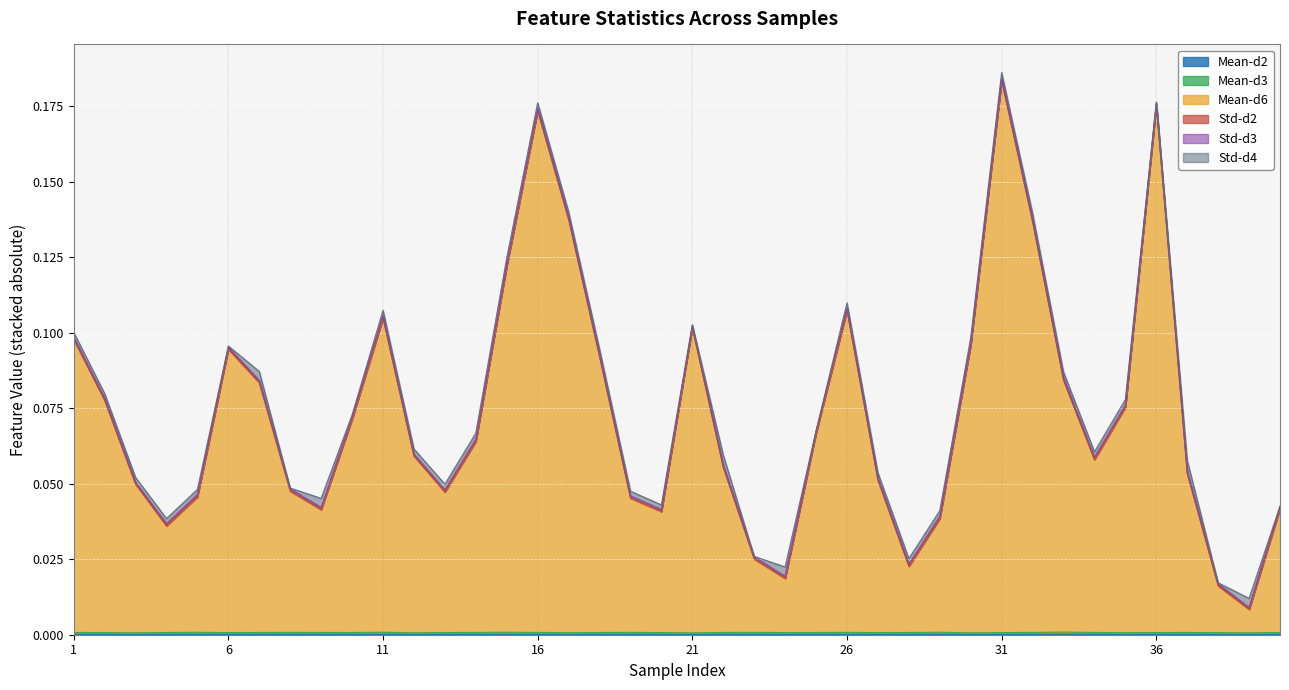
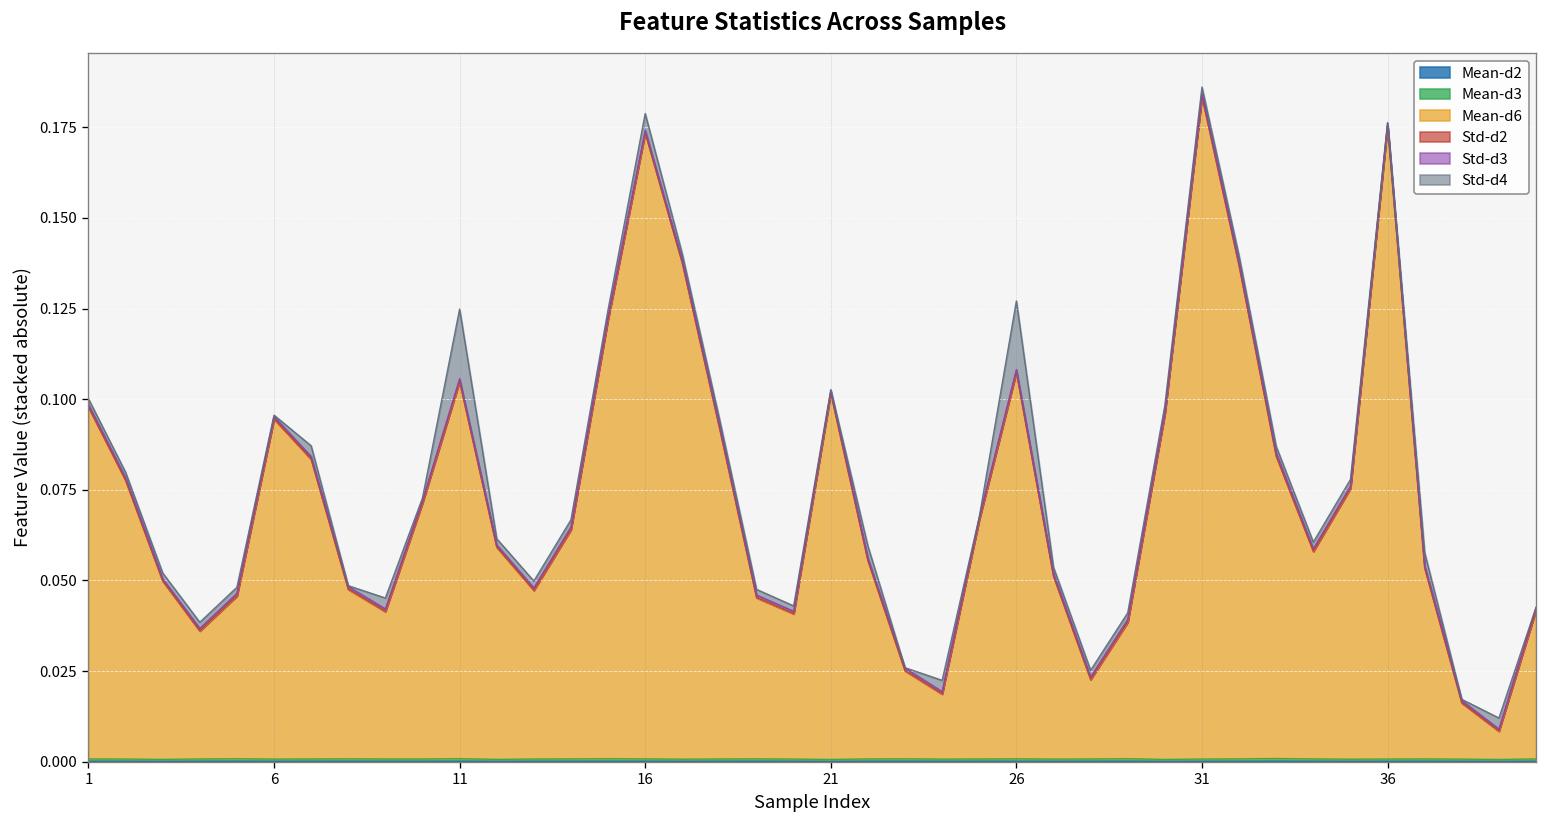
Std-d4, 11: 0.002 -> 0.019
Std-d4, 16: 0.002 -> 0.005
Std-d4, 26: 0.002 -> 0.019
